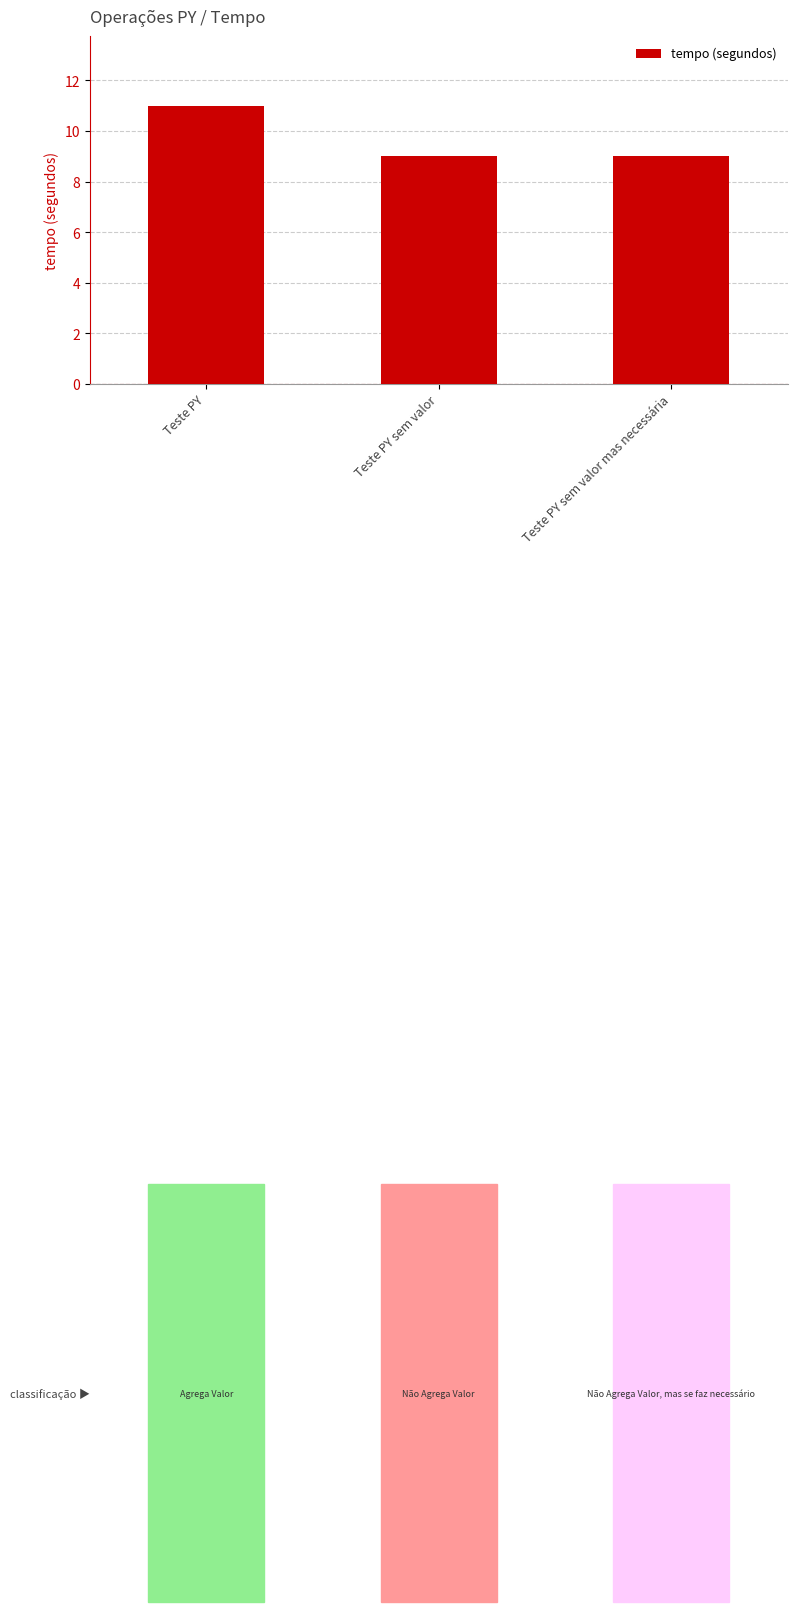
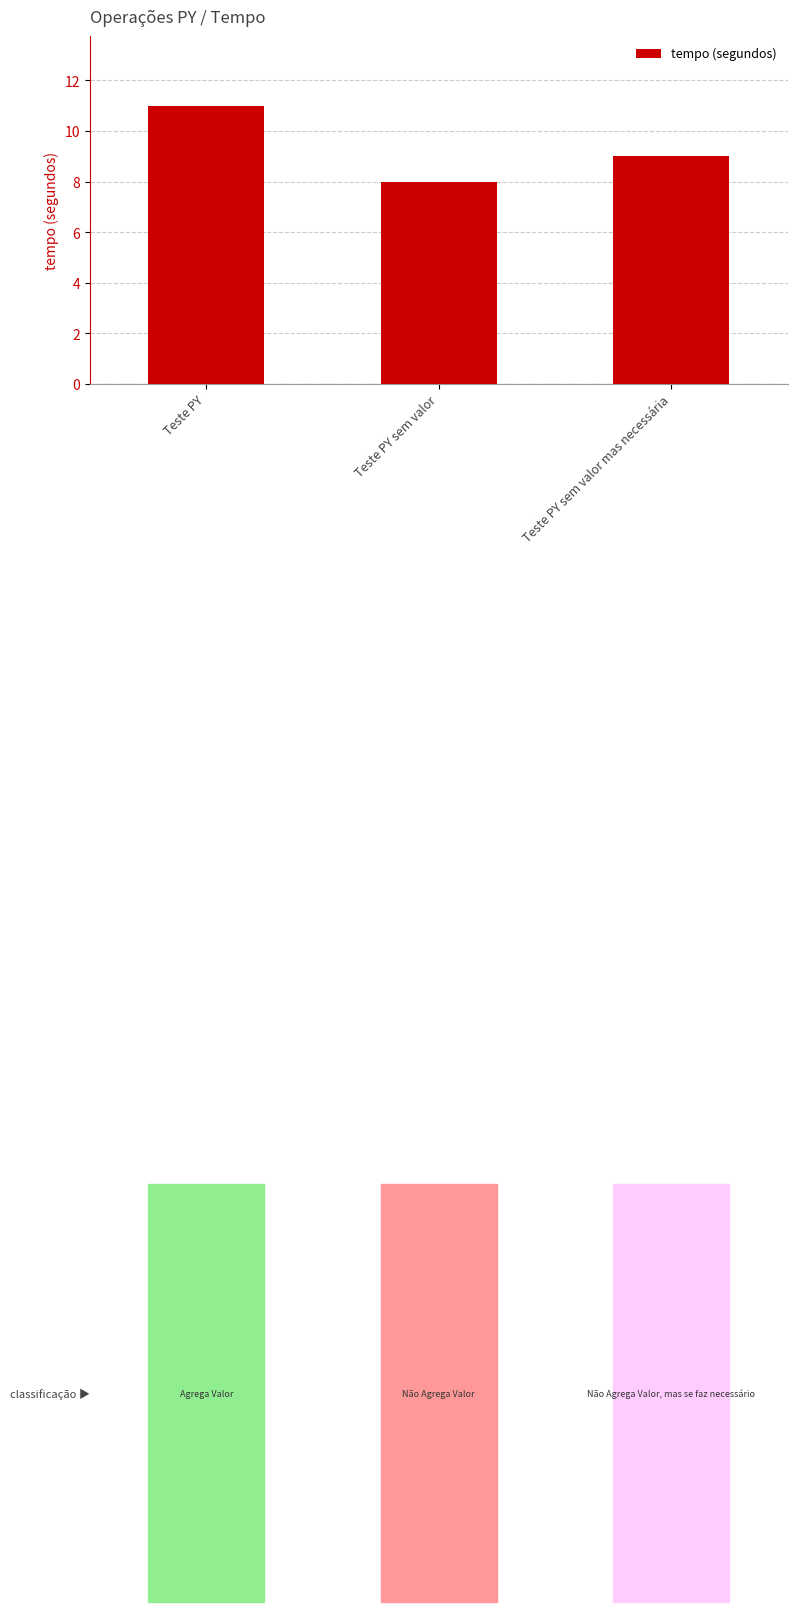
Teste PY sem valor: 9 -> 8
